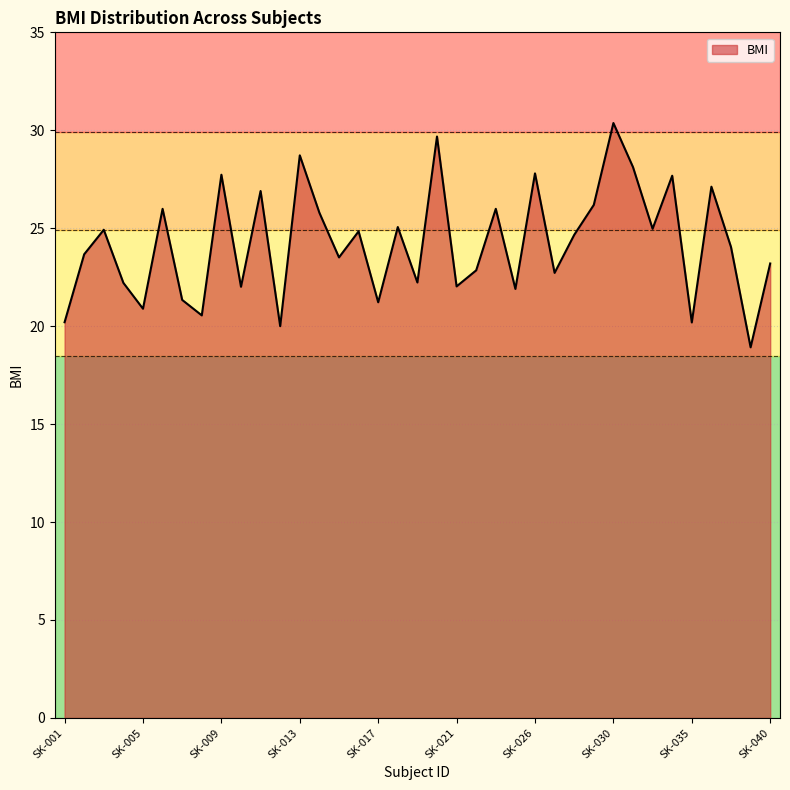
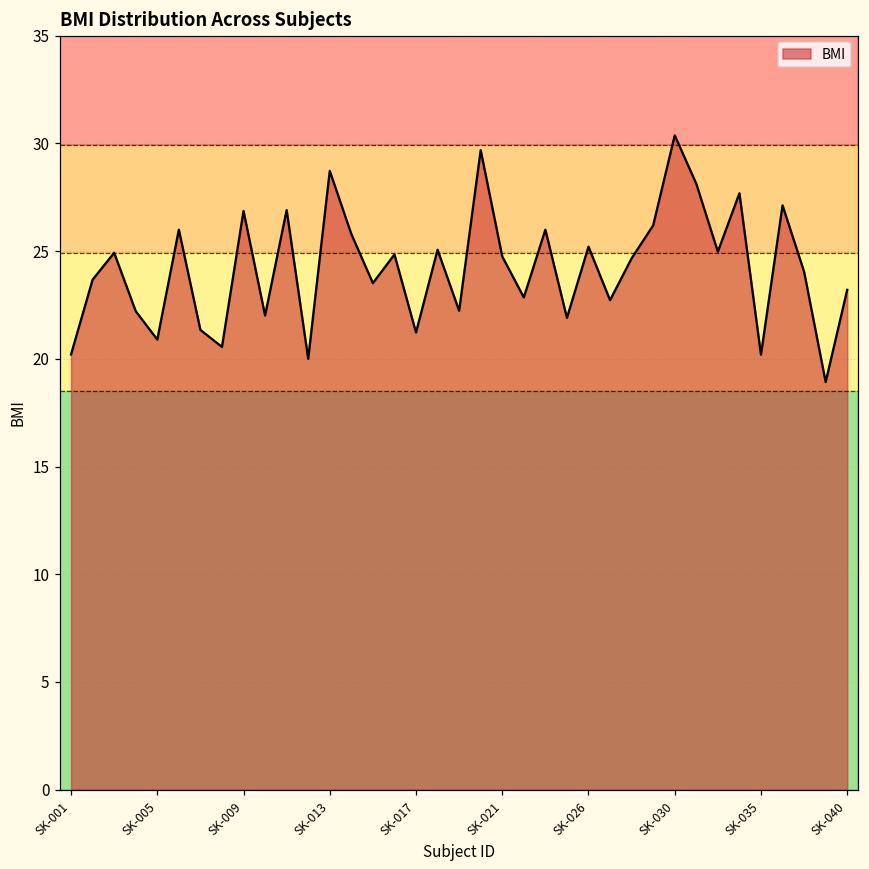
SK-009: 27.7 -> 26.9
SK-021: 22.0 -> 24.8
SK-026: 27.8 -> 25.2
